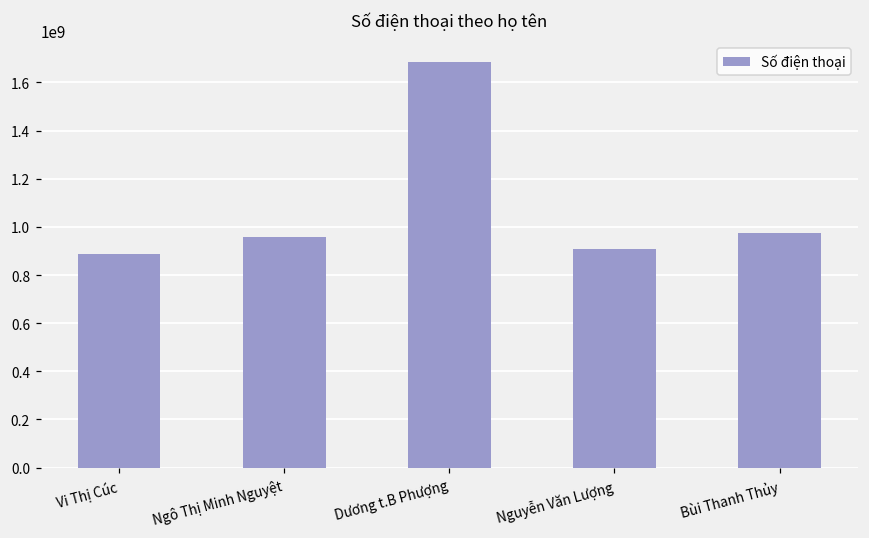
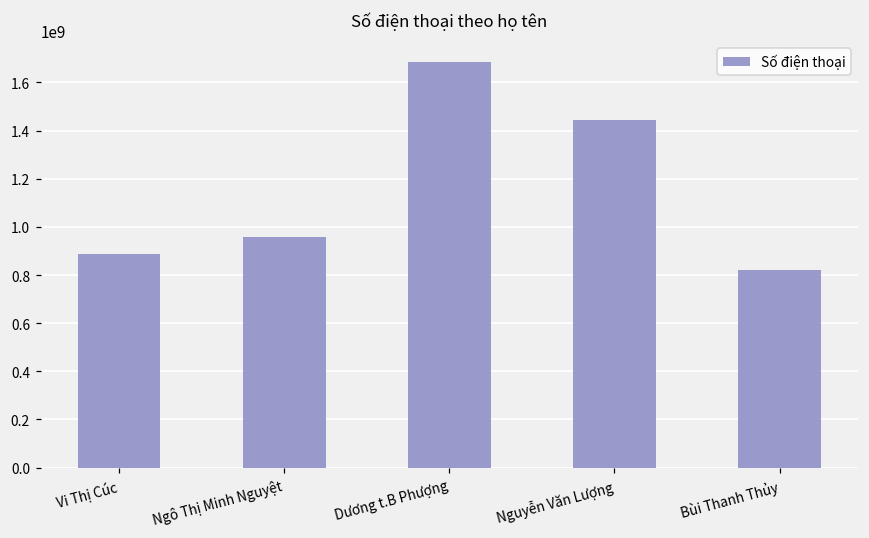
Nguyễn Văn Lượng: 910000000 -> 1450000000
Bùi Thanh Thủy: 970000000 -> 820000000
